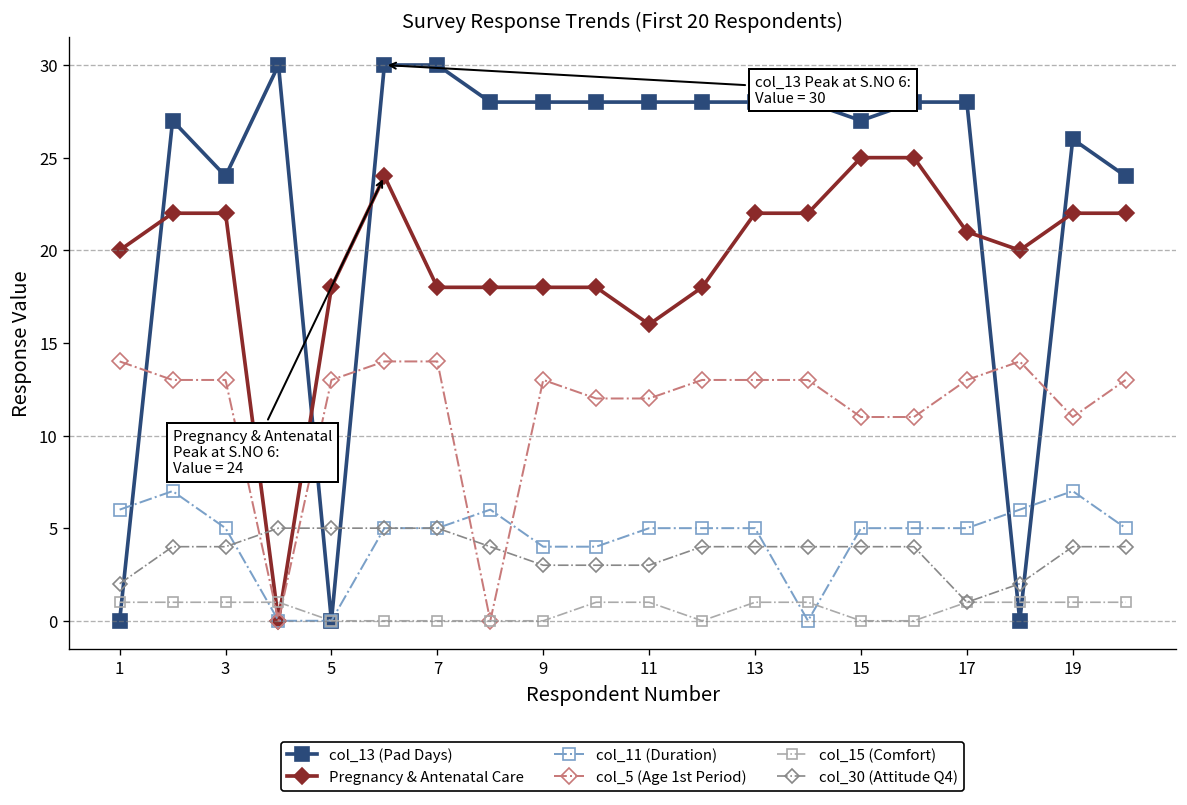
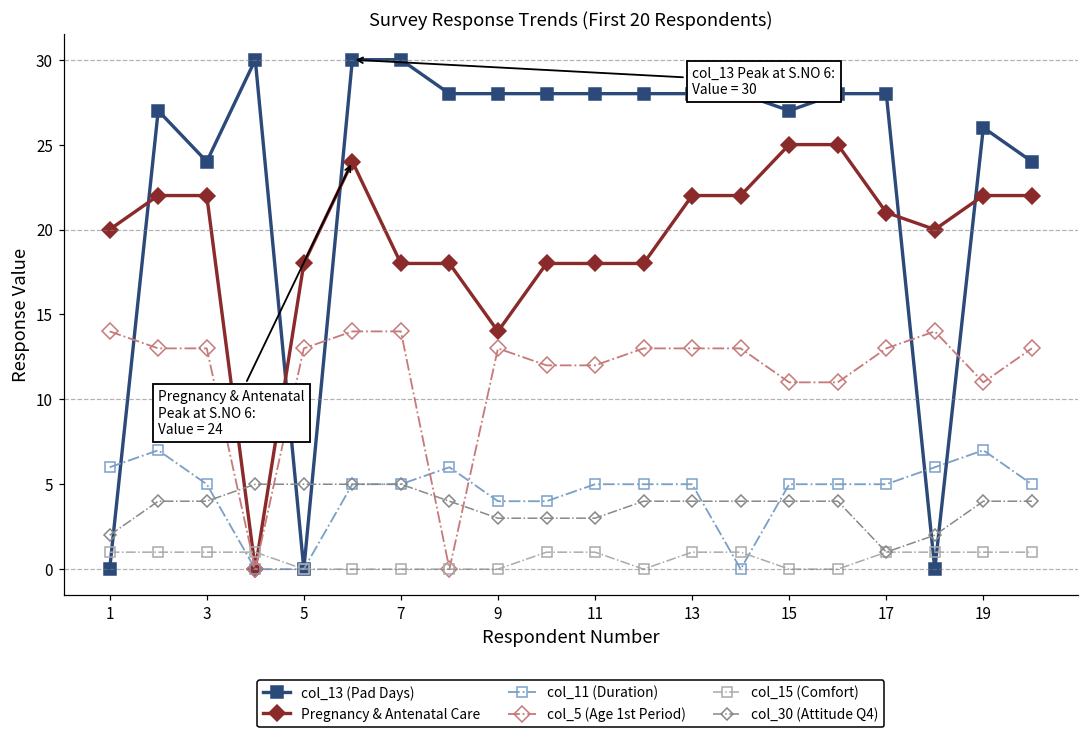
Pregnancy & Antenatal Care, 9: 18 -> 14
Pregnancy & Antenatal Care, 11: 16 -> 18
